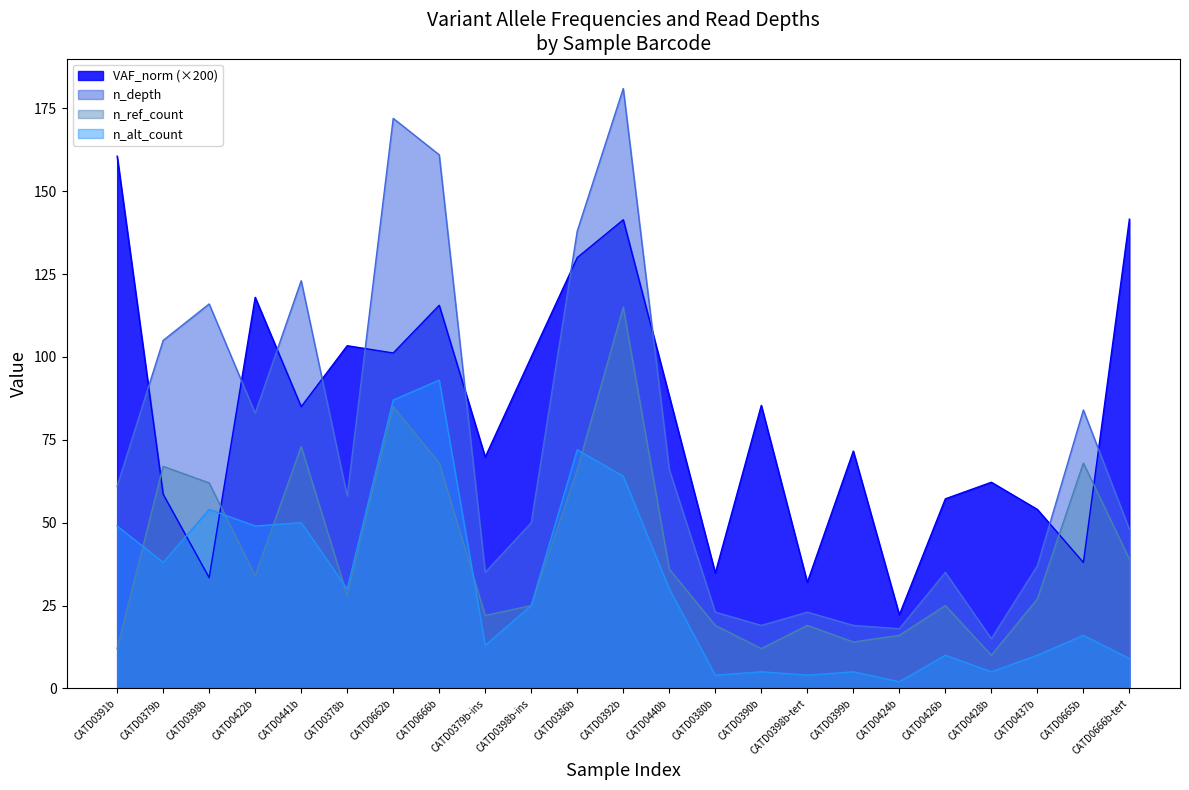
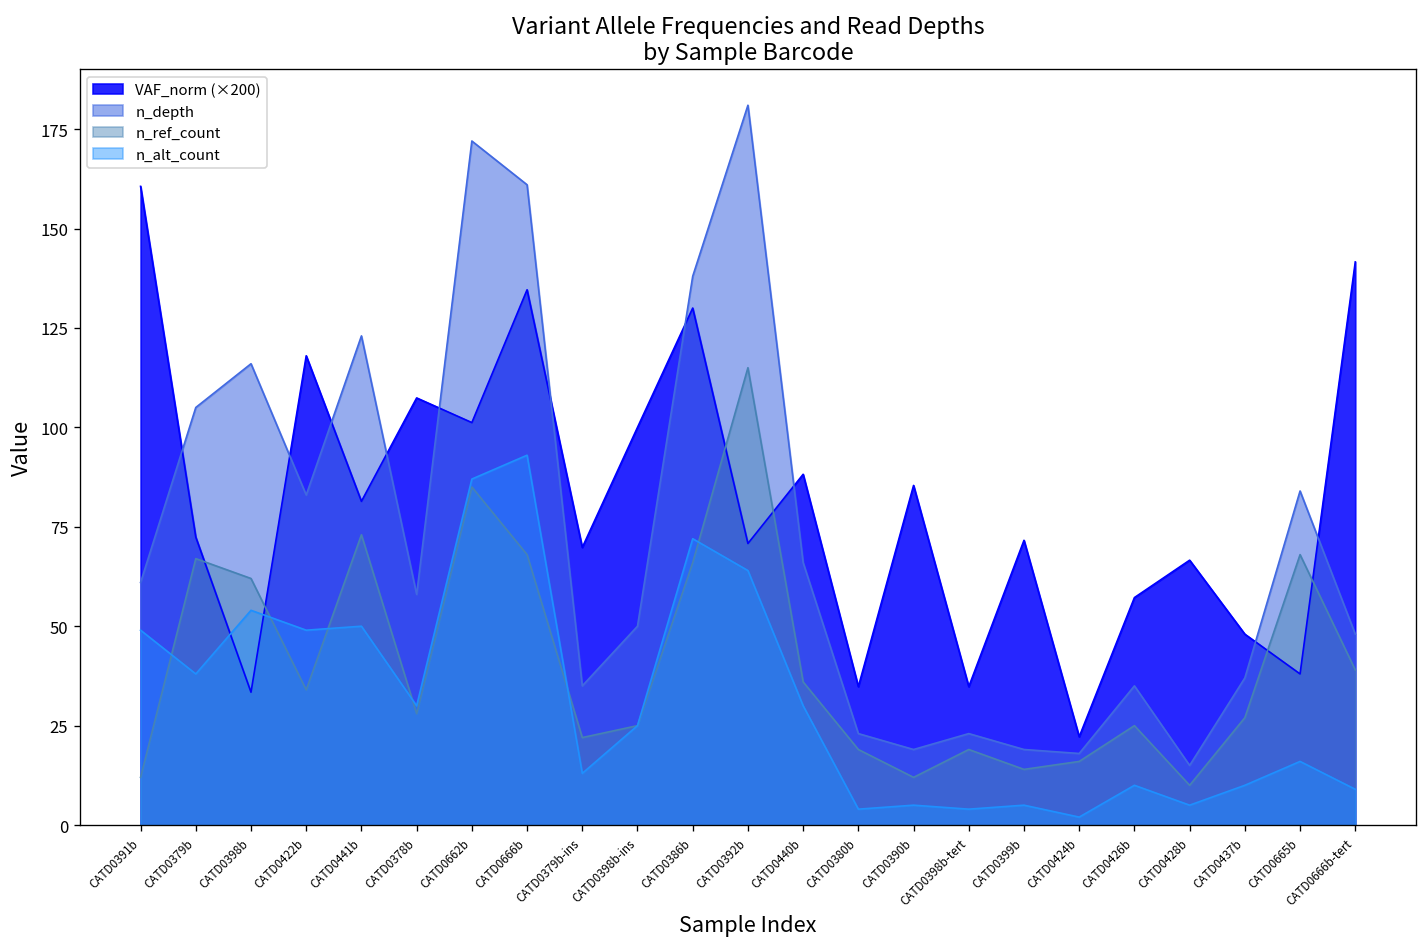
VAF_norm (×200), CATD0379b: 59 -> 72
VAF_norm (×200), CATD0441b: 85 -> 81
VAF_norm (×200), CATD0378b: 103 -> 107
VAF_norm (×200), CATD0666b: 116 -> 135
VAF_norm (×200), CATD0392b: 141 -> 71
VAF_norm (×200), CATD0398b-tert: 32 -> 35
VAF_norm (×200), CATD0428b: 62 -> 67
VAF_norm (×200), CATD0437b: 54 -> 48
